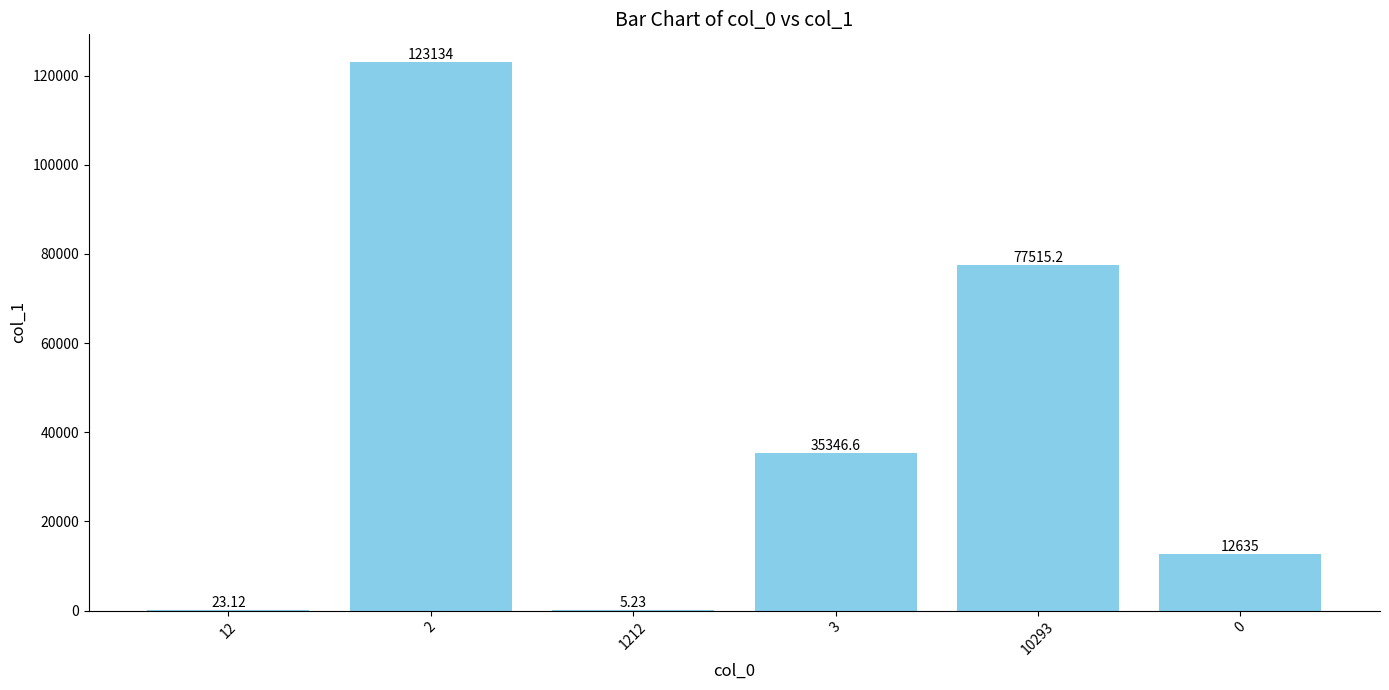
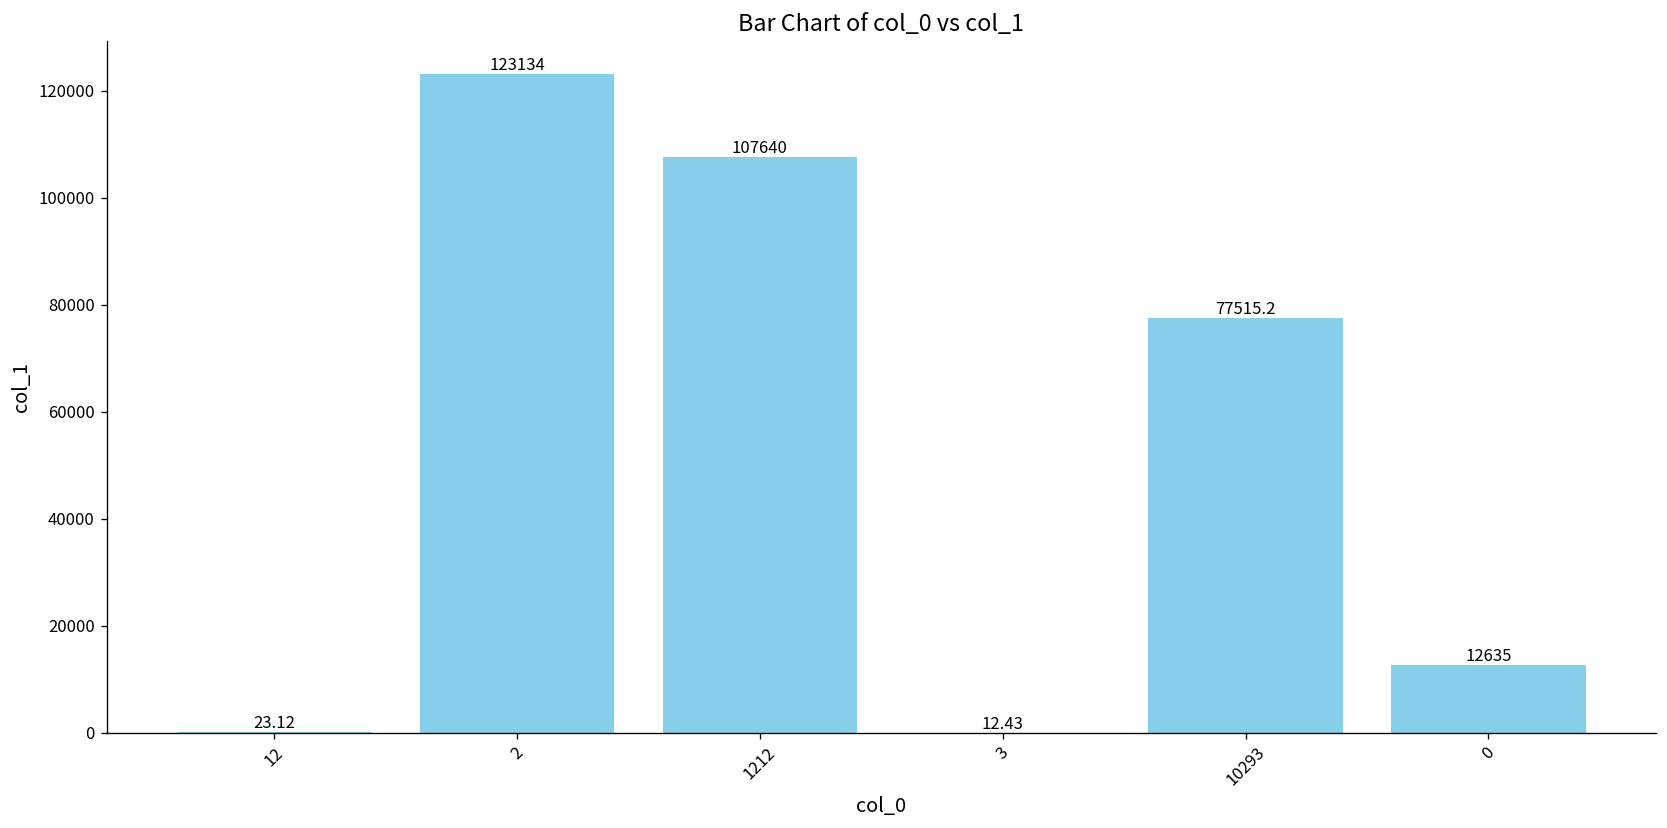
1212: 5.23 -> 107640
3: 35346.6 -> 12.43
